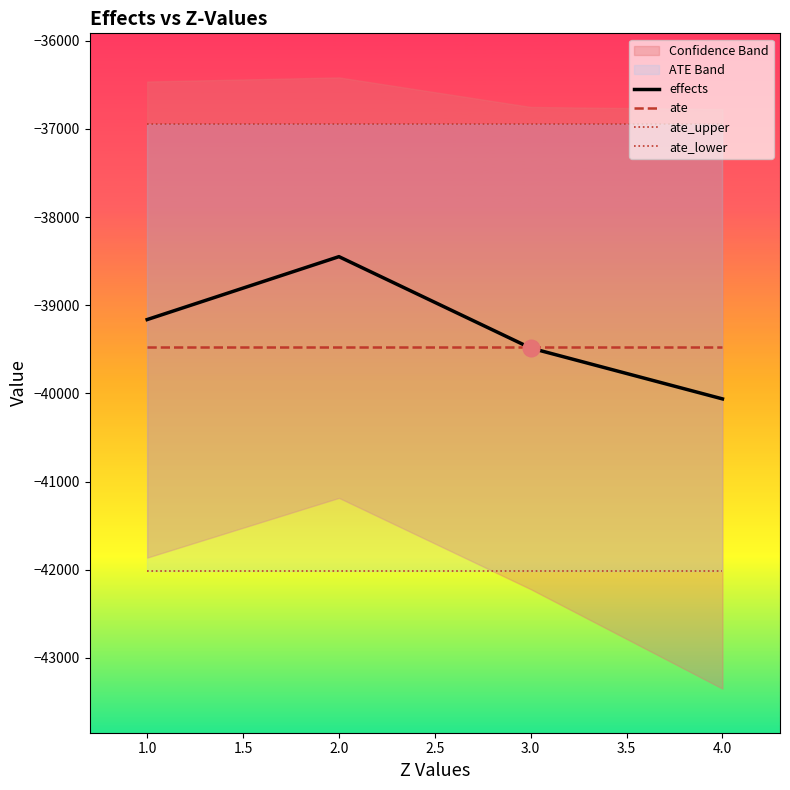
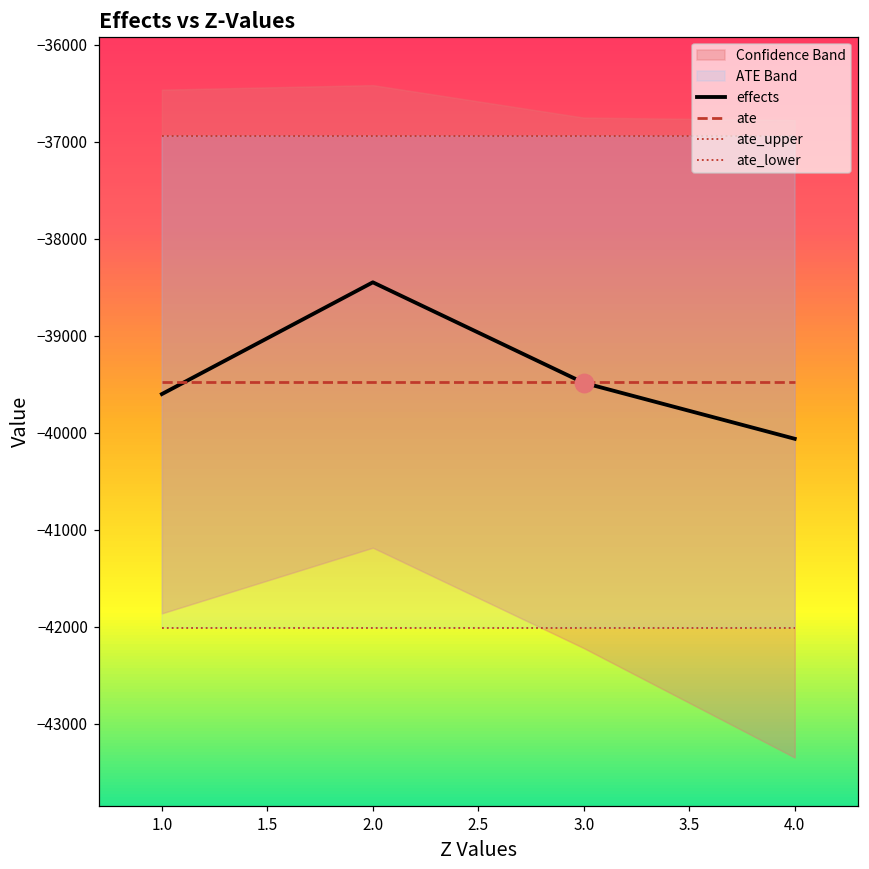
effects, 1.0: -39200 -> -39600
